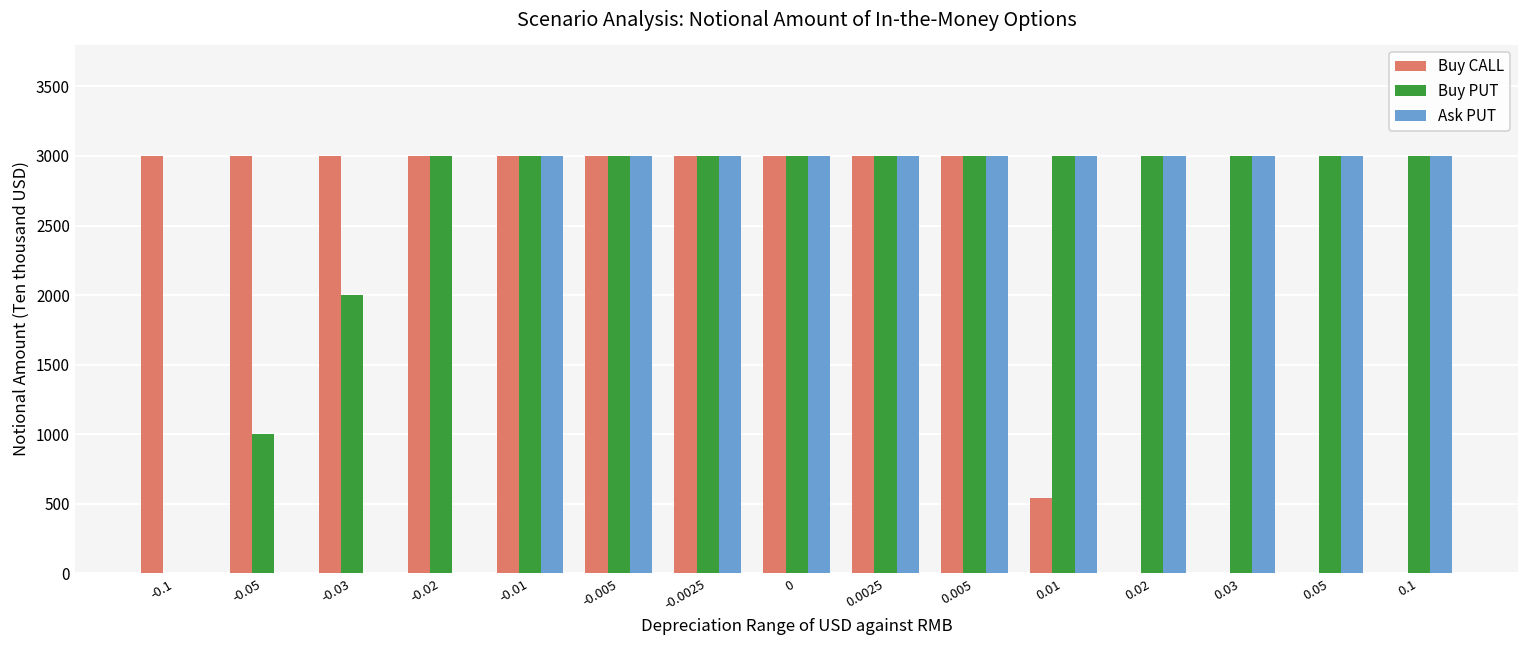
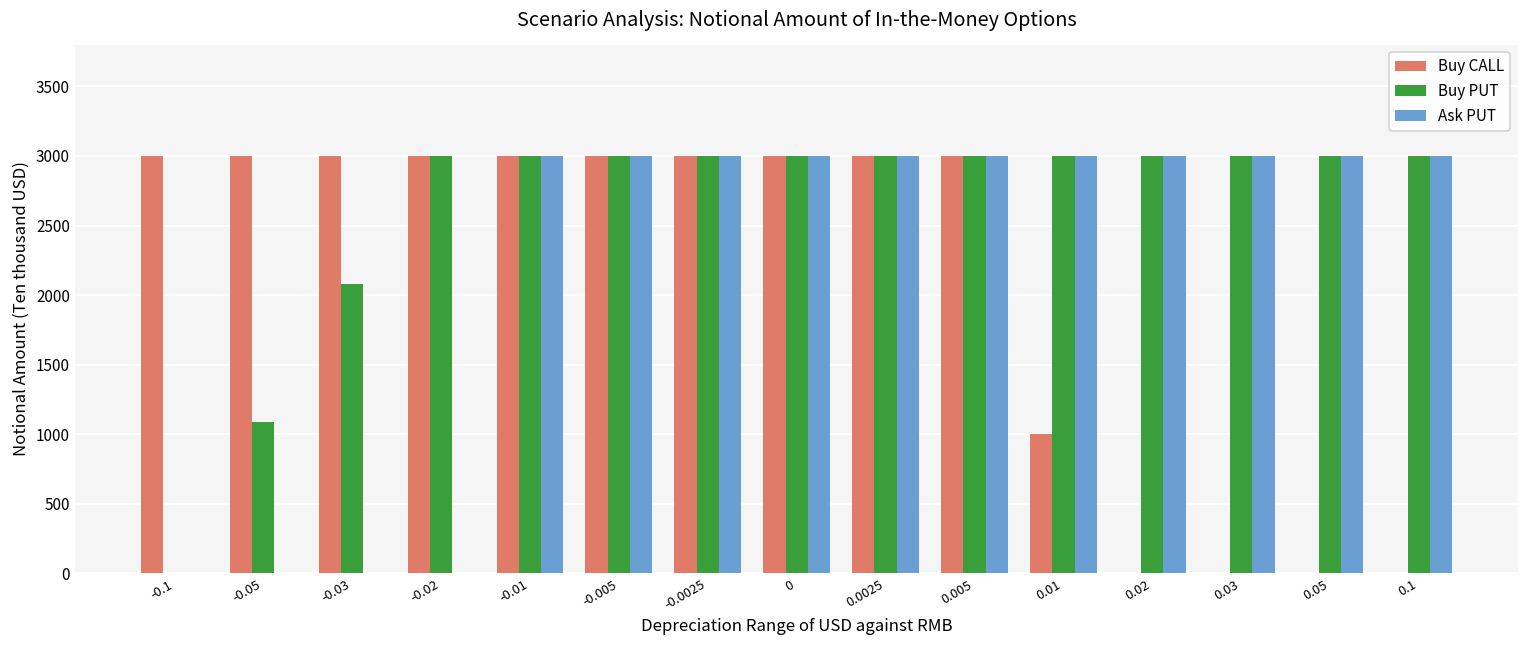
Buy PUT, -0.05: 1000 -> 1080
Buy PUT, -0.03: 2000 -> 2080
Buy CALL, 0.01: 540 -> 1000
